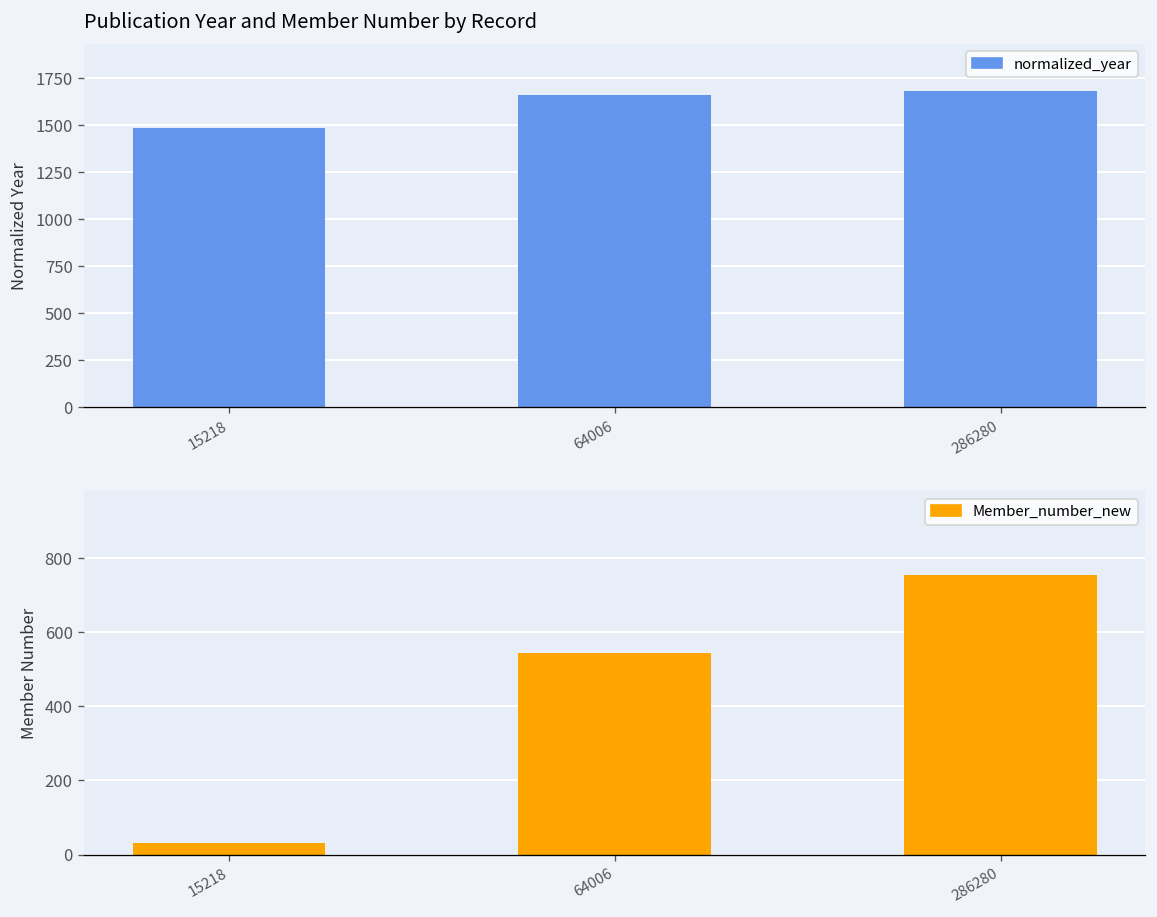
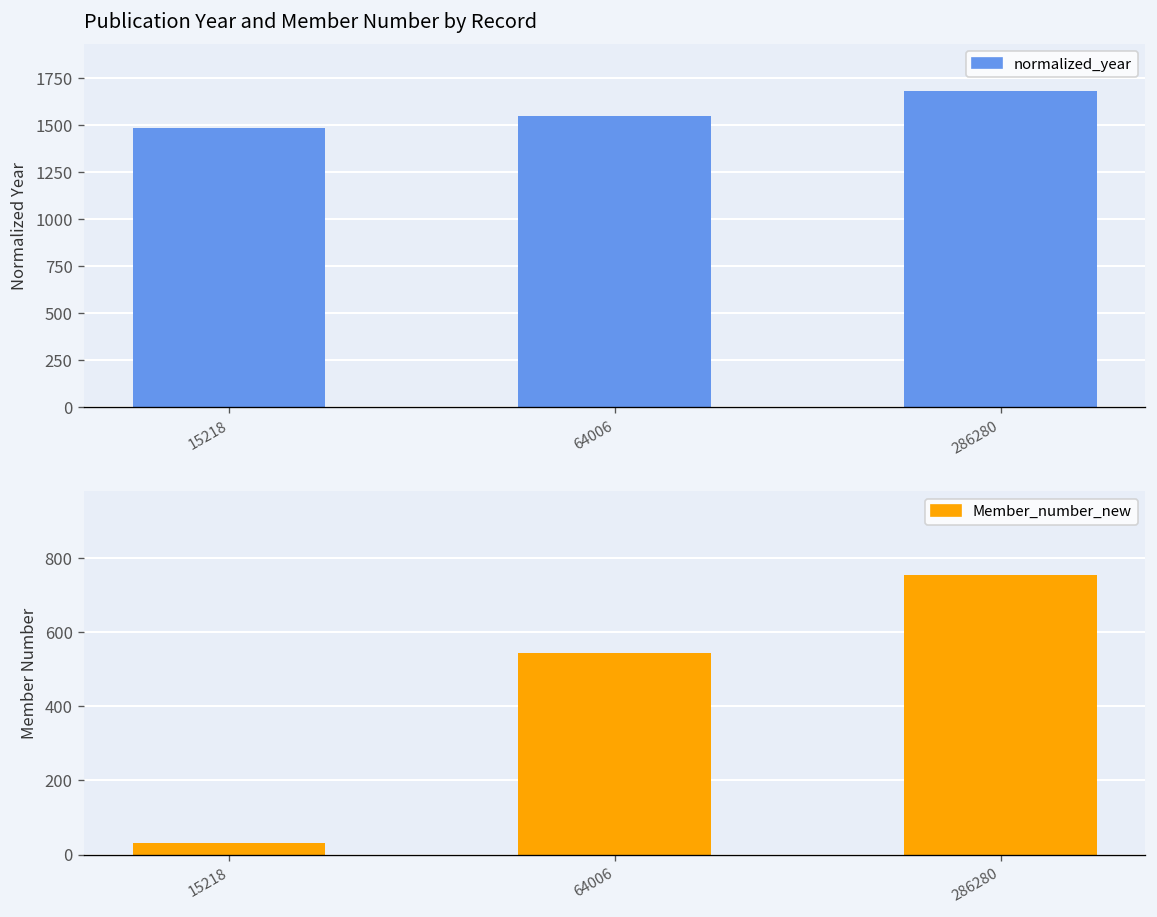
Publication Year and Member Number by Record, 64006: 1660 -> 1550
